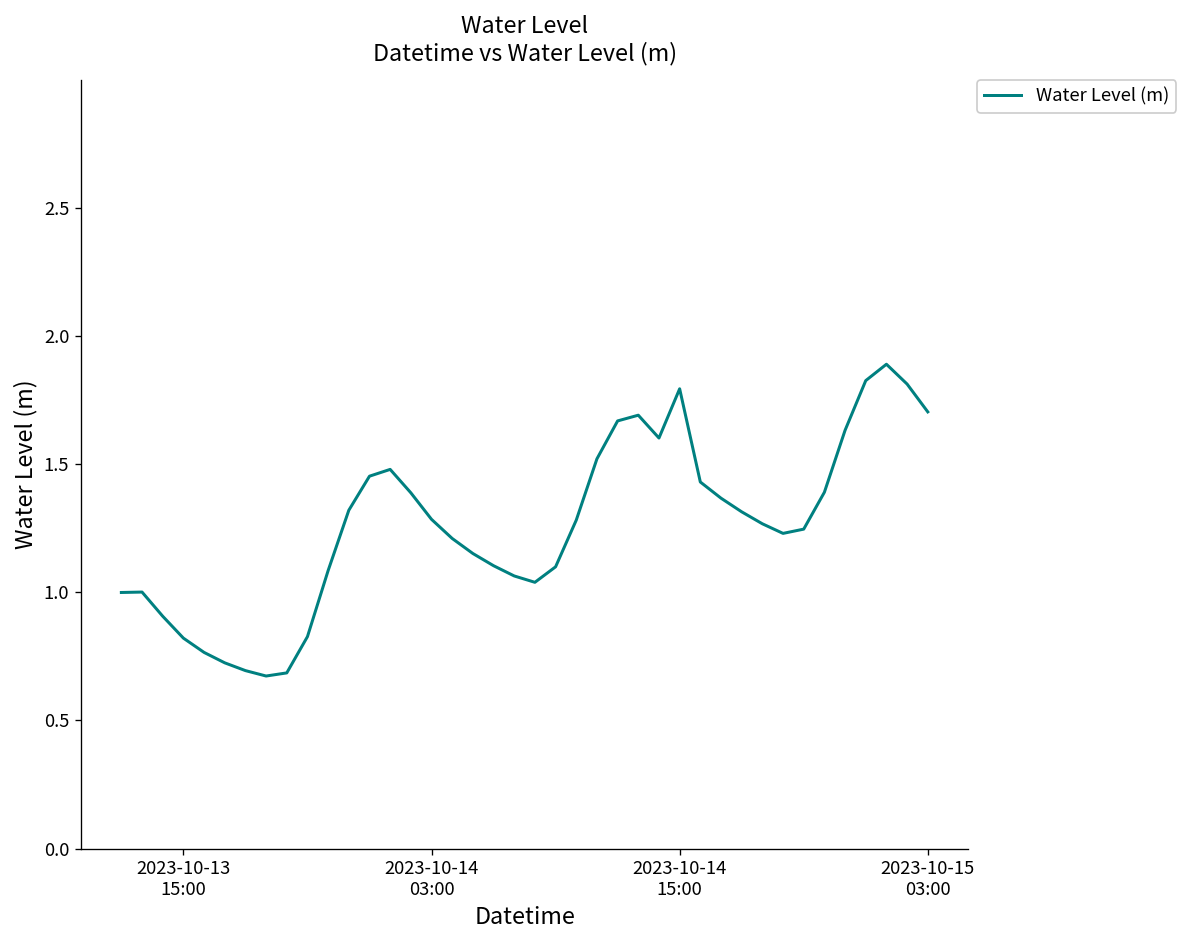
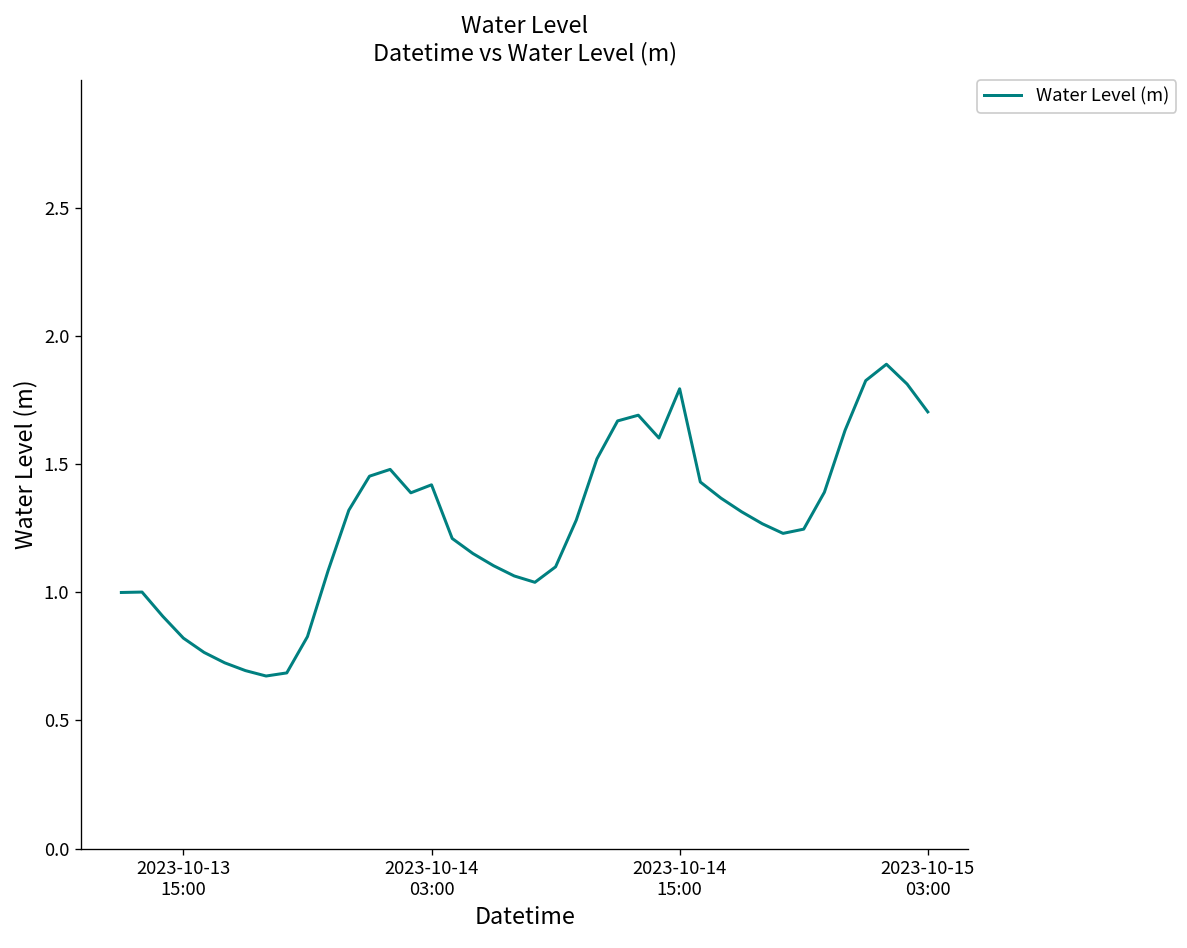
2023-10-14 03:00: 1.29 -> 1.42
